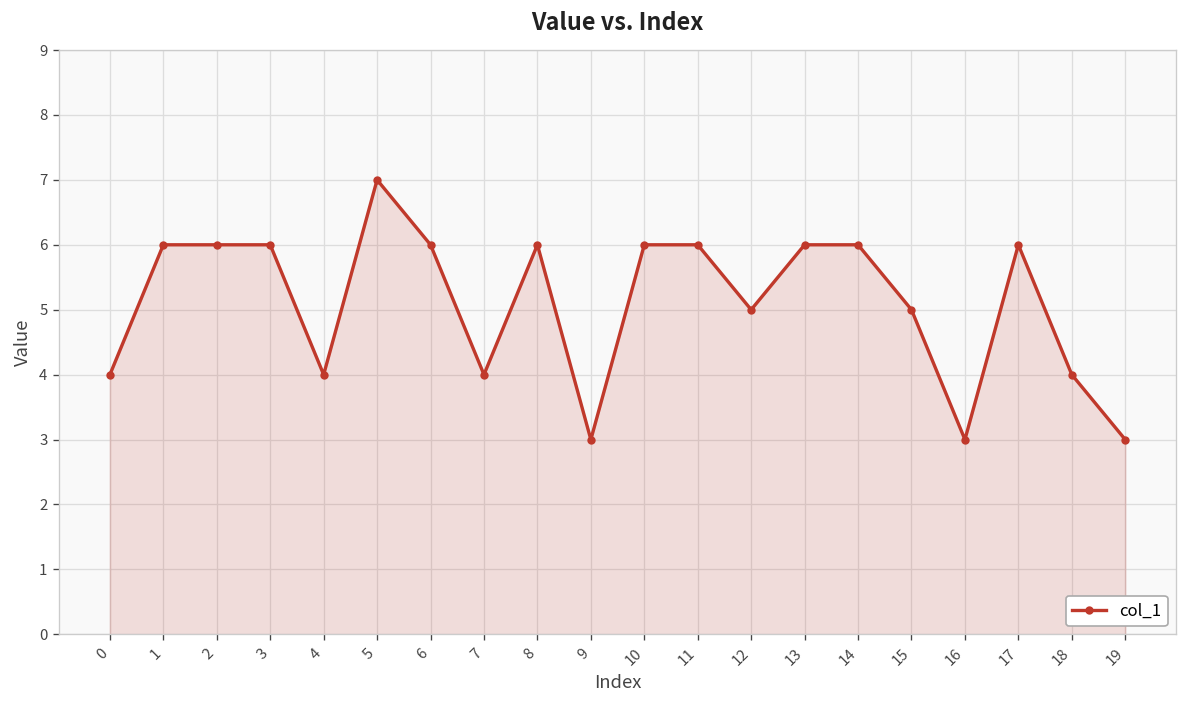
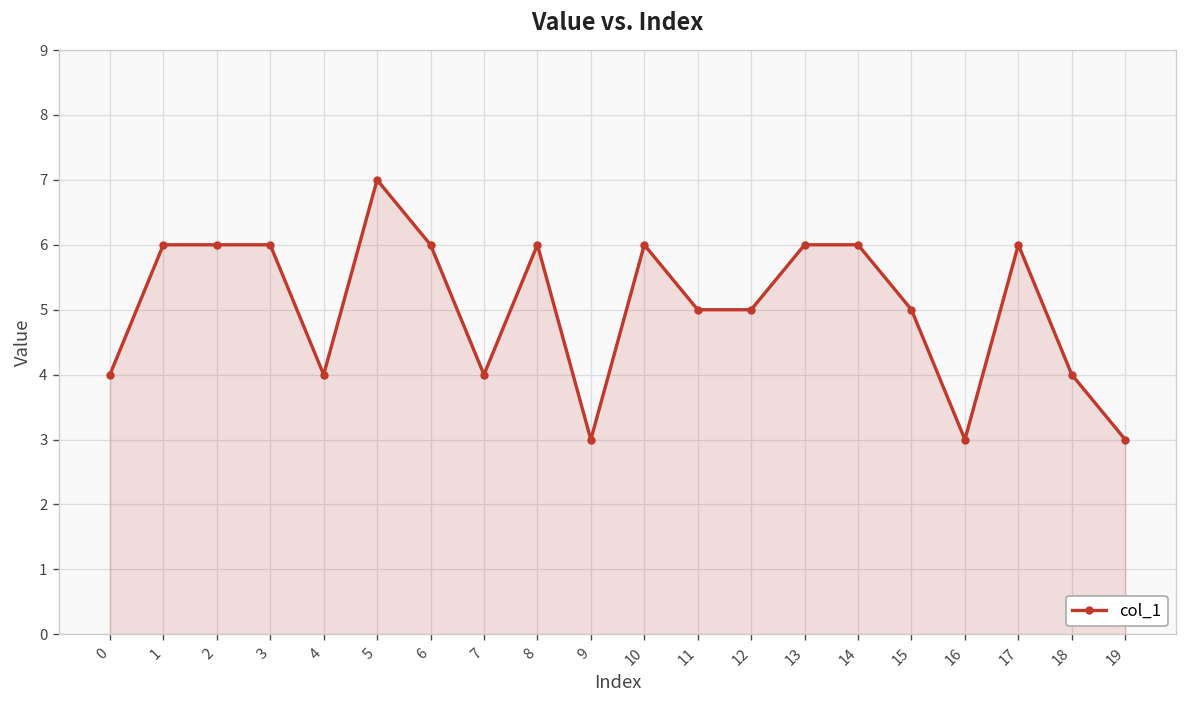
11: 6 -> 5
